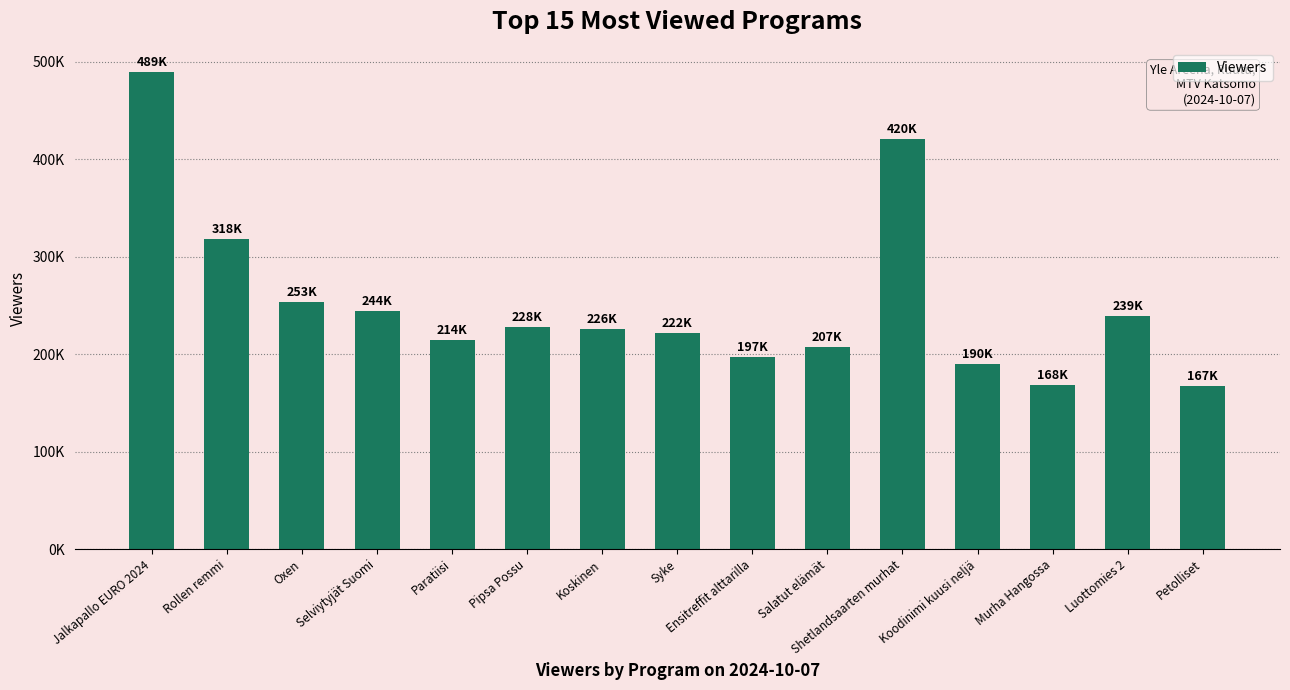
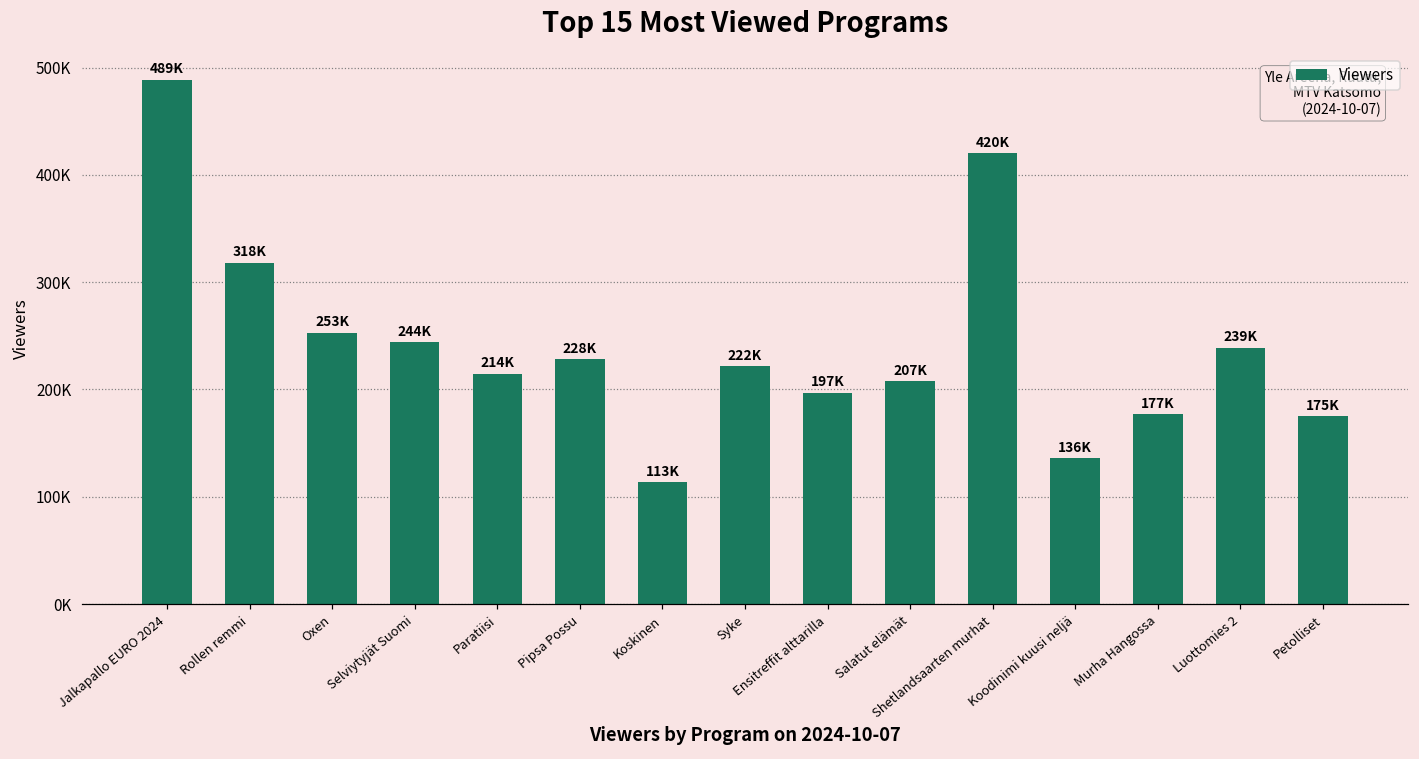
Koskinen: 226K -> 113K
Koodinimi kuusi neljä: 190K -> 136K
Murha Hangossa: 168K -> 177K
Petolliset: 167K -> 175K
